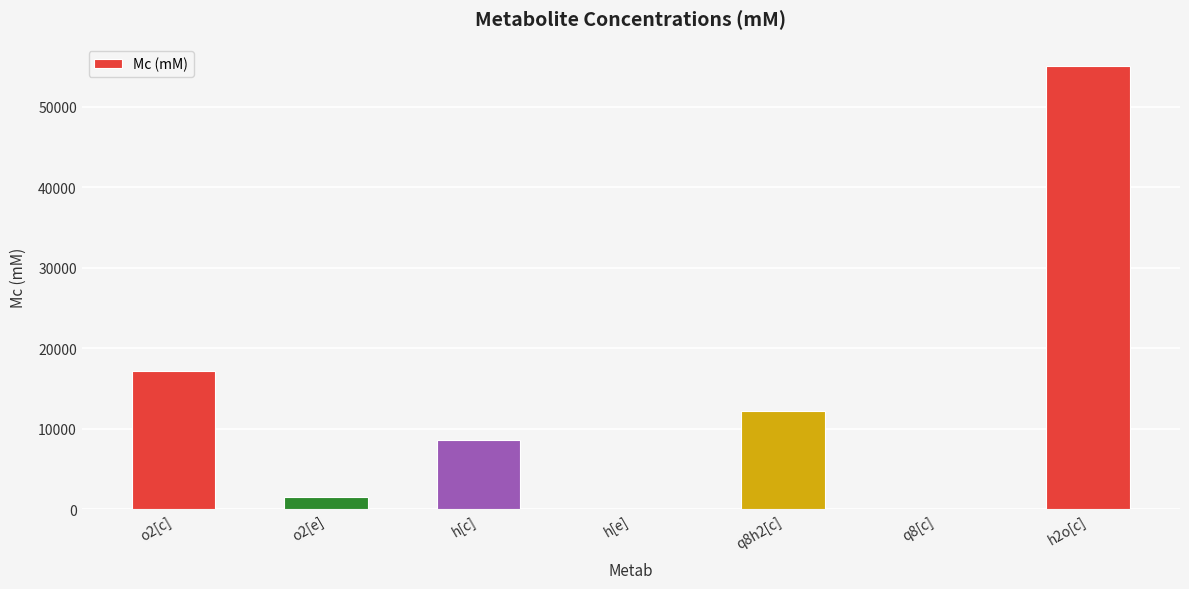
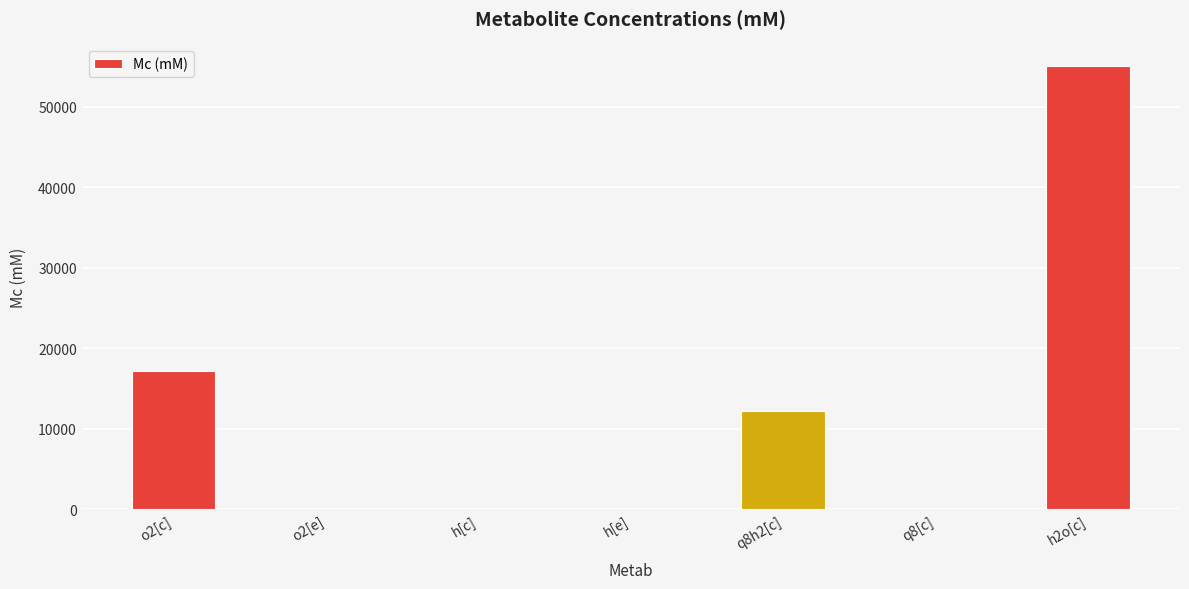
o2[e]: 1000 -> 0
h[c]: 9000 -> 0
